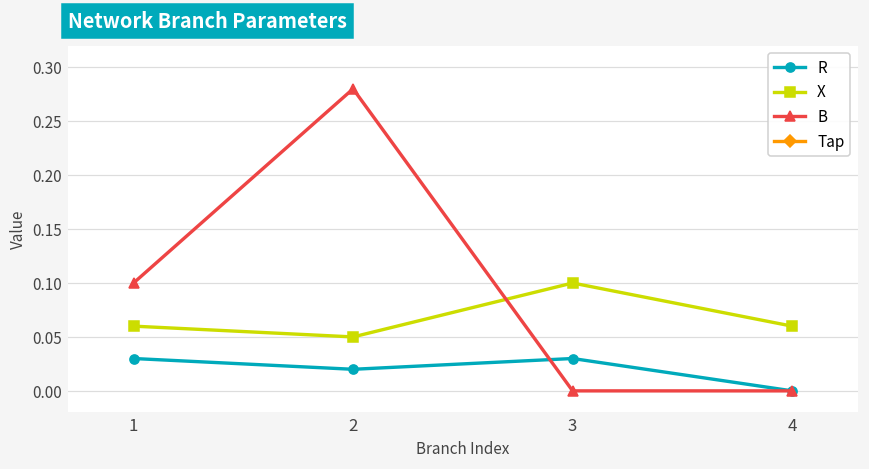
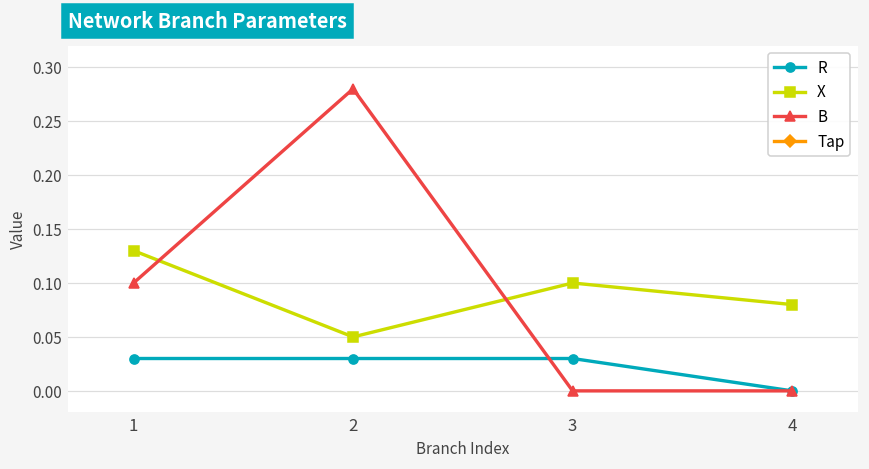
X, 1: 0.06 -> 0.13
R, 2: 0.02 -> 0.03
X, 4: 0.06 -> 0.08
